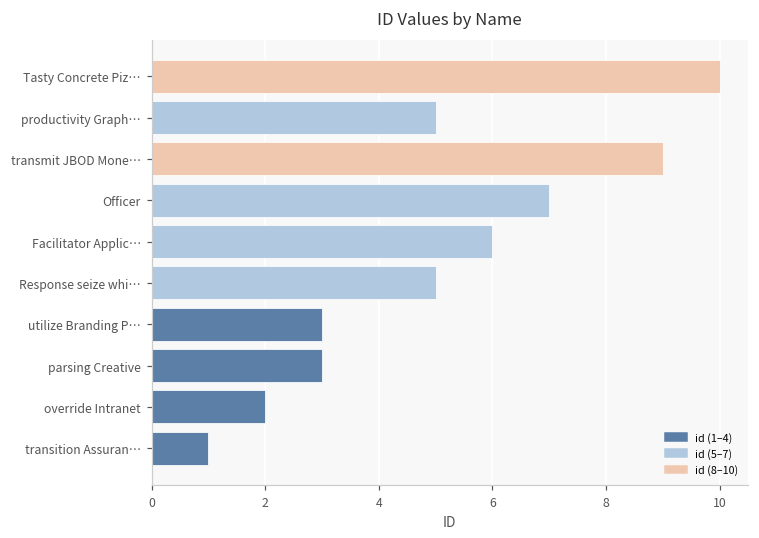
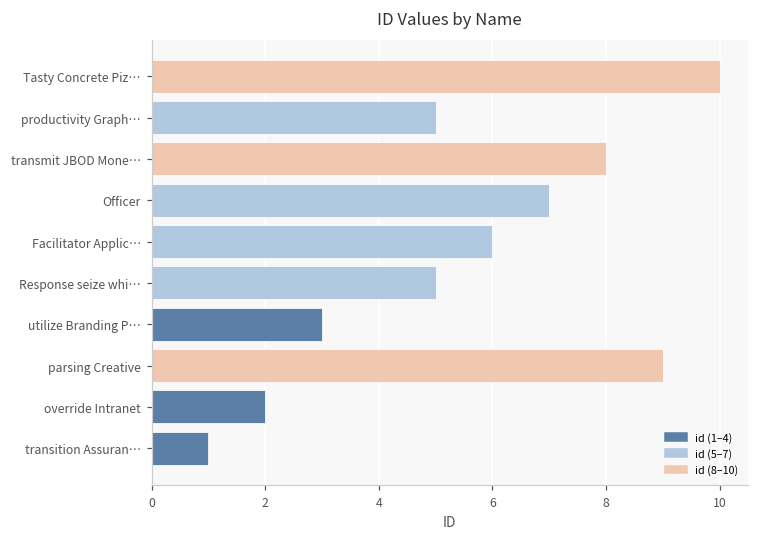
transmit JBOD Mone…: 9 -> 8
parsing Creative: 3 -> 9
